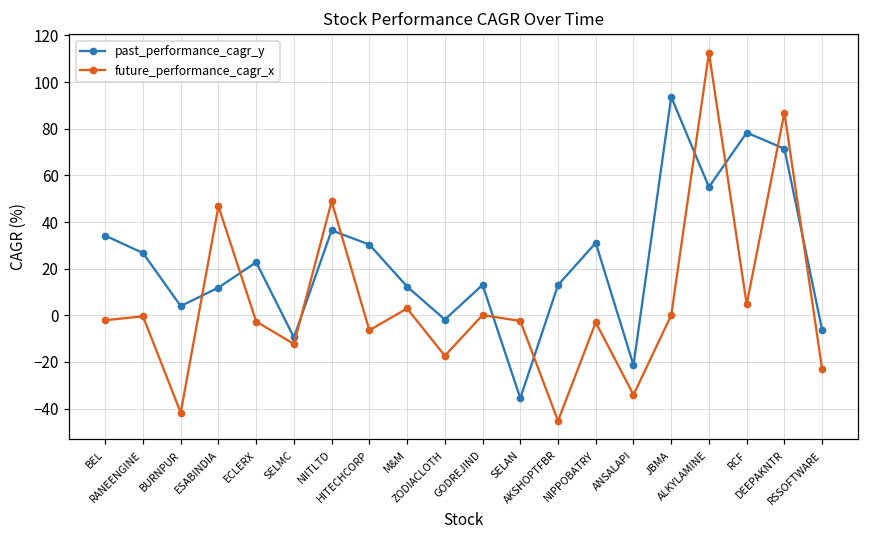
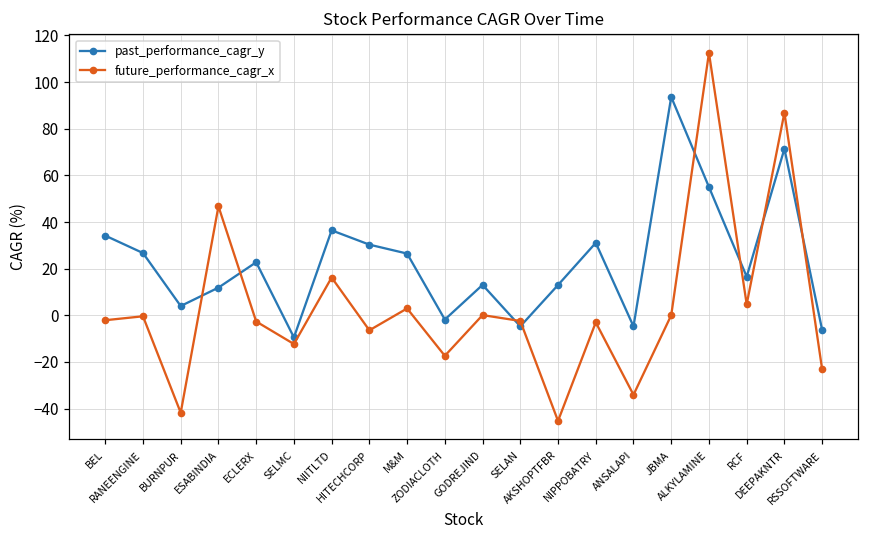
future_performance_cagr_x, NIITLTD: 49 -> 16
past_performance_cagr_y, M&M: 12 -> 26
past_performance_cagr_y, SELAN: -36 -> -5
past_performance_cagr_y, ANSALAPI: -21 -> -5
past_performance_cagr_y, RCF: 78 -> 17
